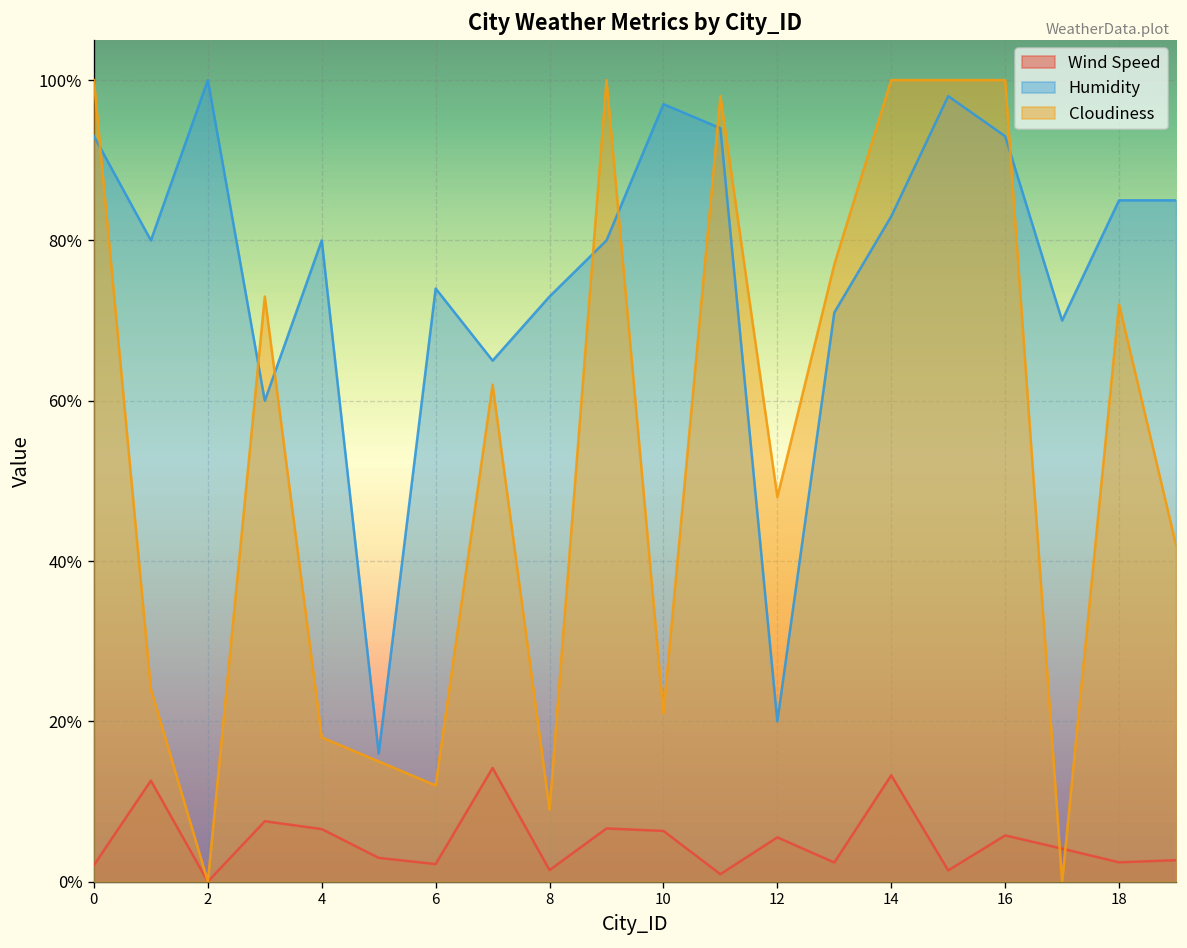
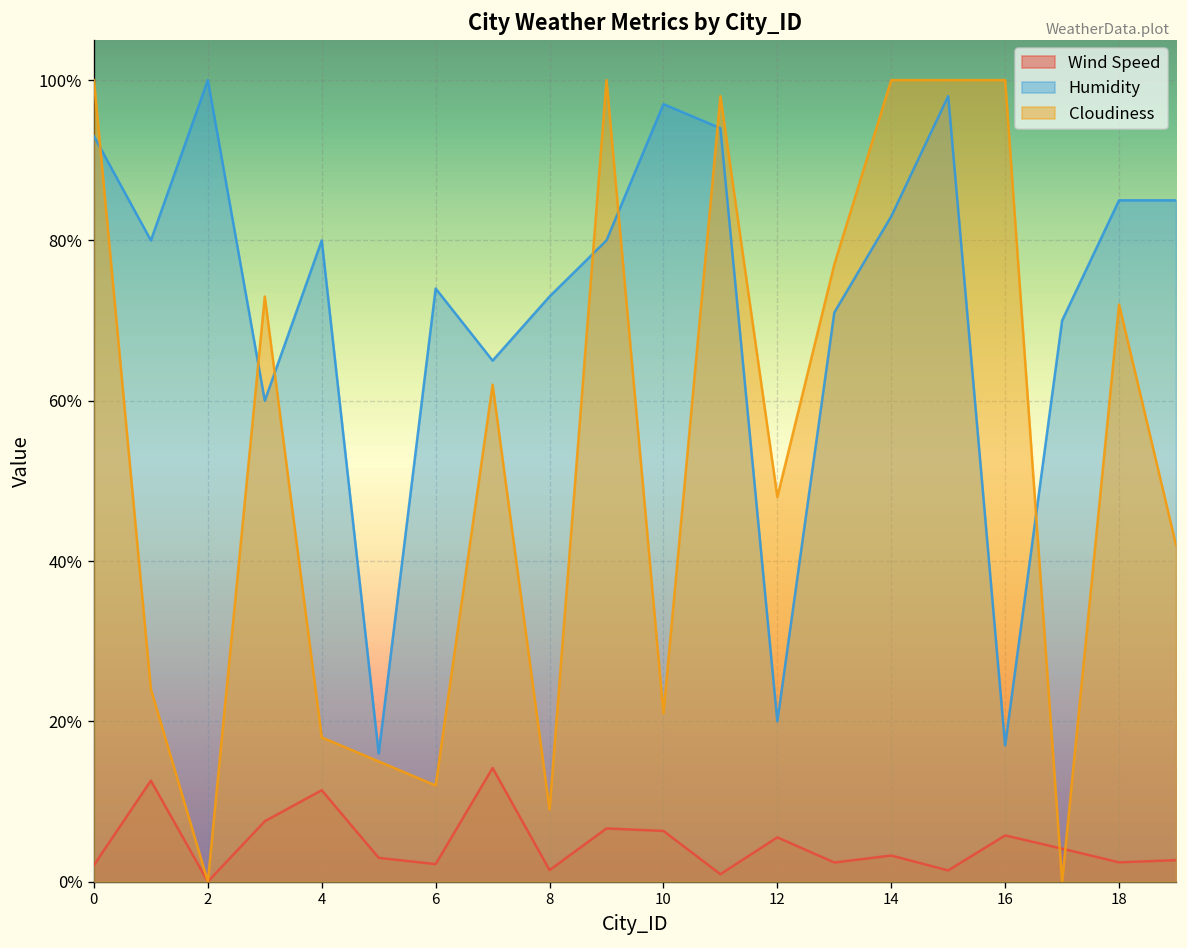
Wind Speed, 4: 7% -> 11%
Wind Speed, 14: 13% -> 3%
Humidity, 16: 93% -> 17%
